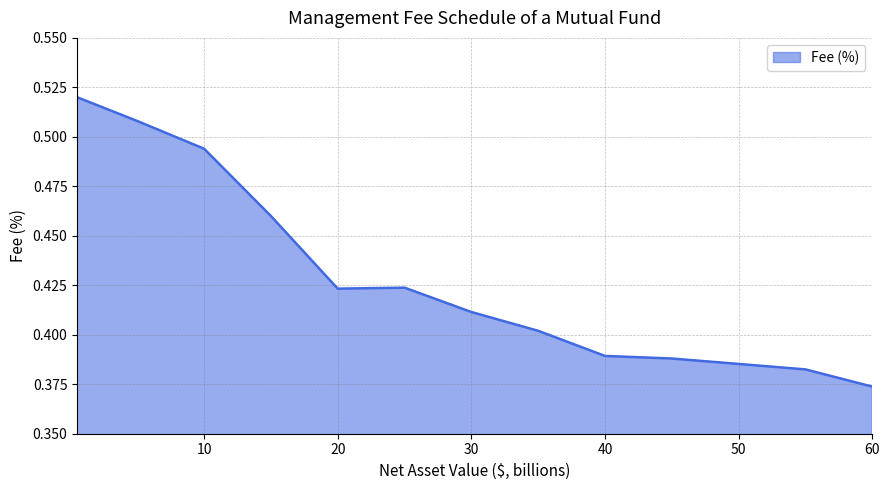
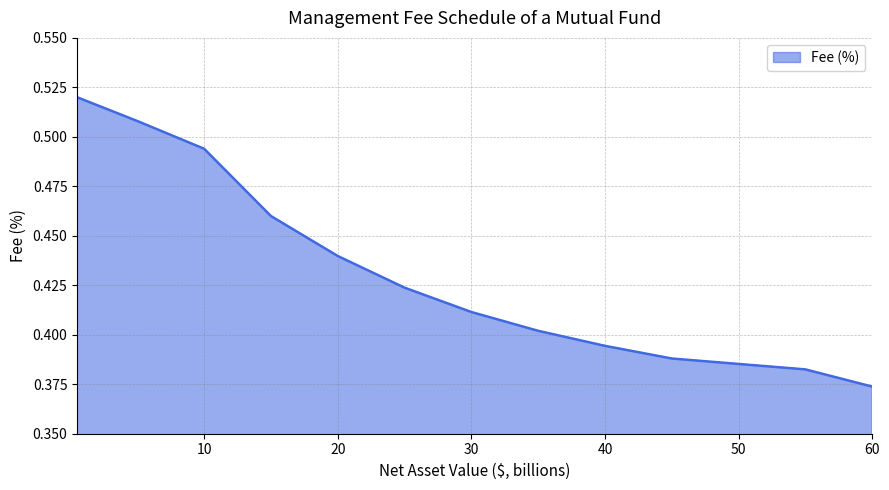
20: 0.423 -> 0.440
40: 0.389 -> 0.394
